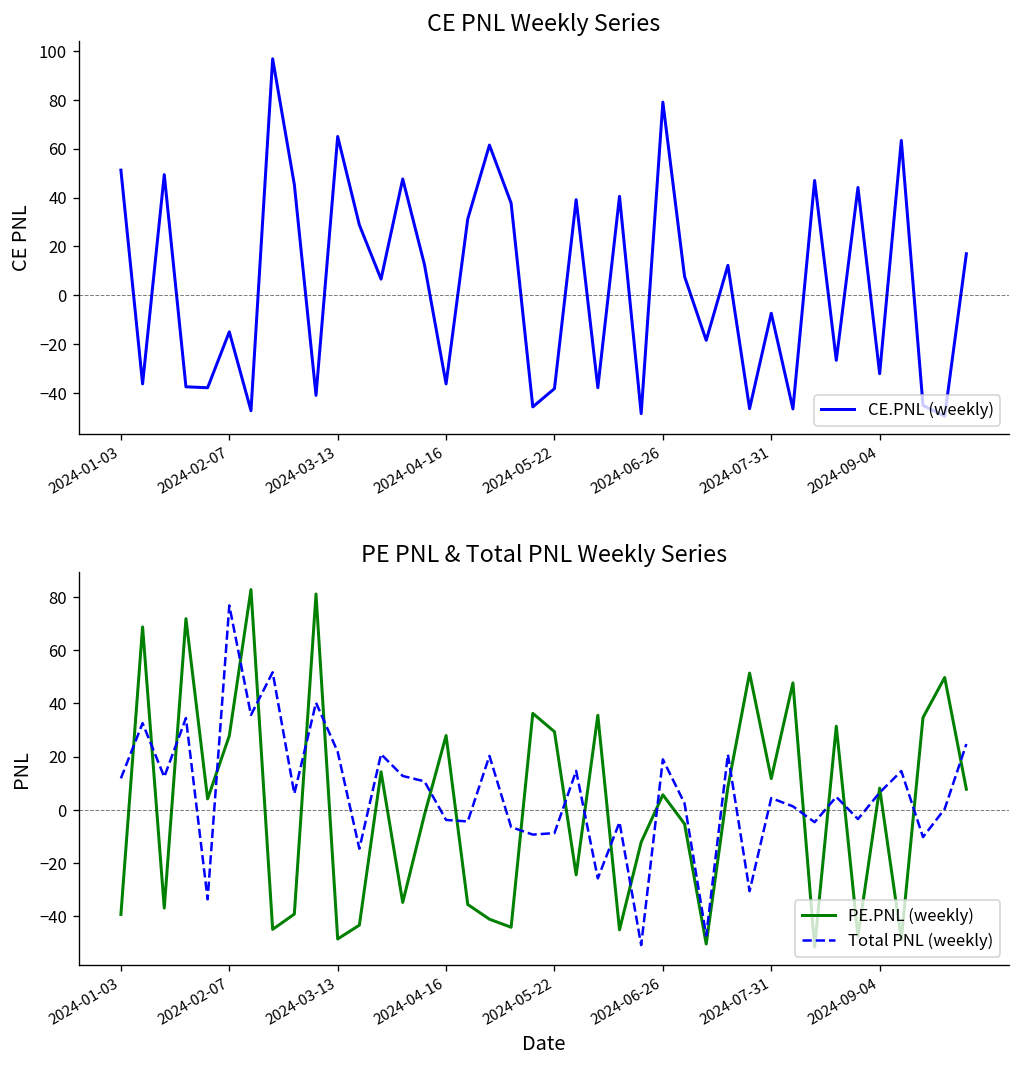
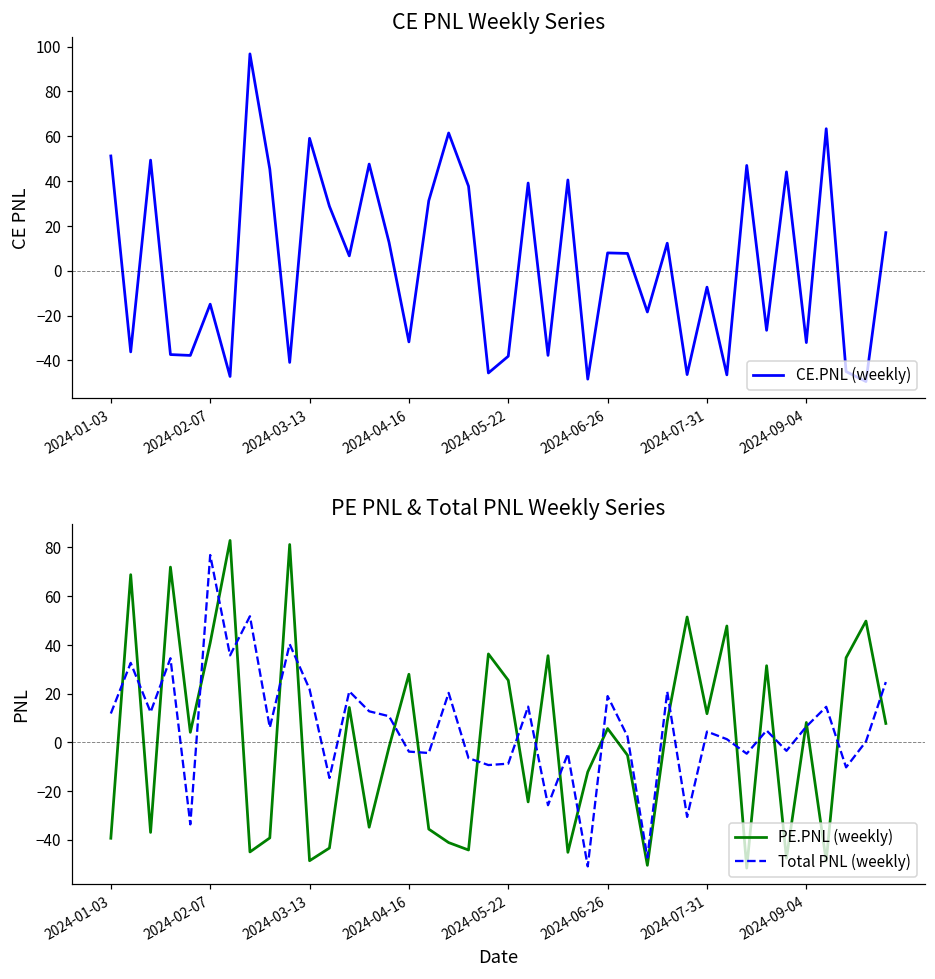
CE PNL Weekly Series, 2024-03-13: 65 -> 59
CE PNL Weekly Series, 2024-04-16: -36 -> -32
CE PNL Weekly Series, 2024-06-26: 79 -> 8
PE PNL & Total PNL Weekly Series, PE.PNL (weekly), 2024-02-07: 28 -> 41
PE PNL & Total PNL Weekly Series, PE.PNL (weekly), 2024-05-22: 29 -> 25
